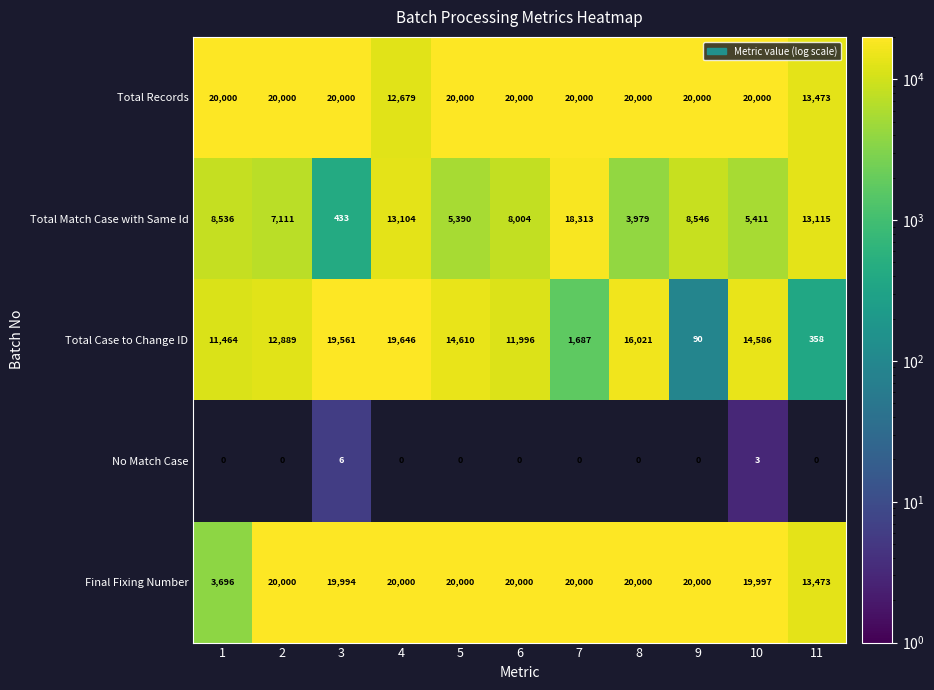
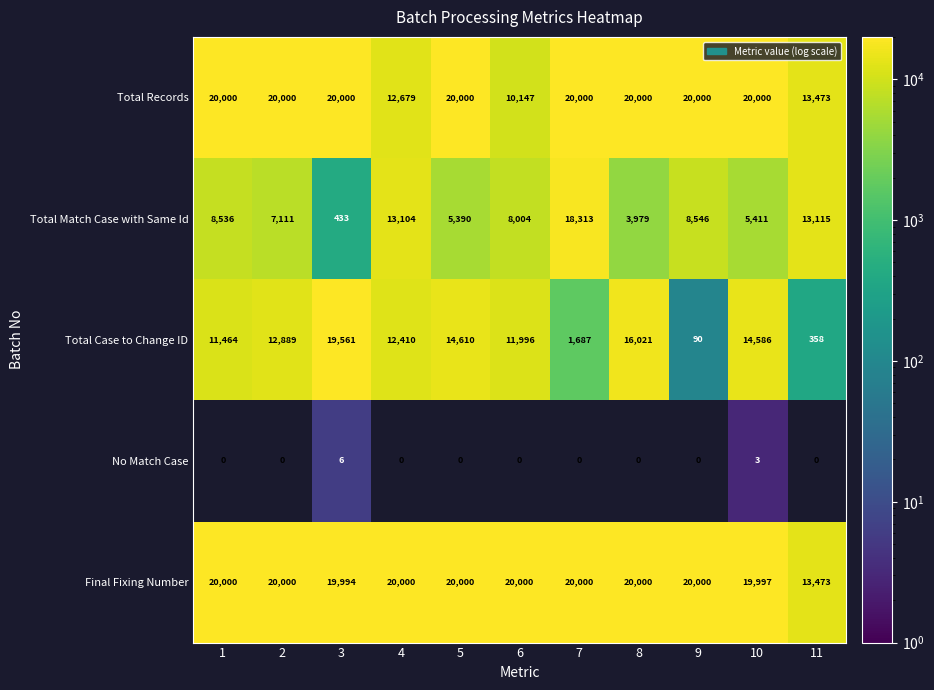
Total Records, 6: 20,000 -> 10,147
Total Case to Change ID, 4: 19,646 -> 12,410
Final Fixing Number, 1: 3,696 -> 20,000
